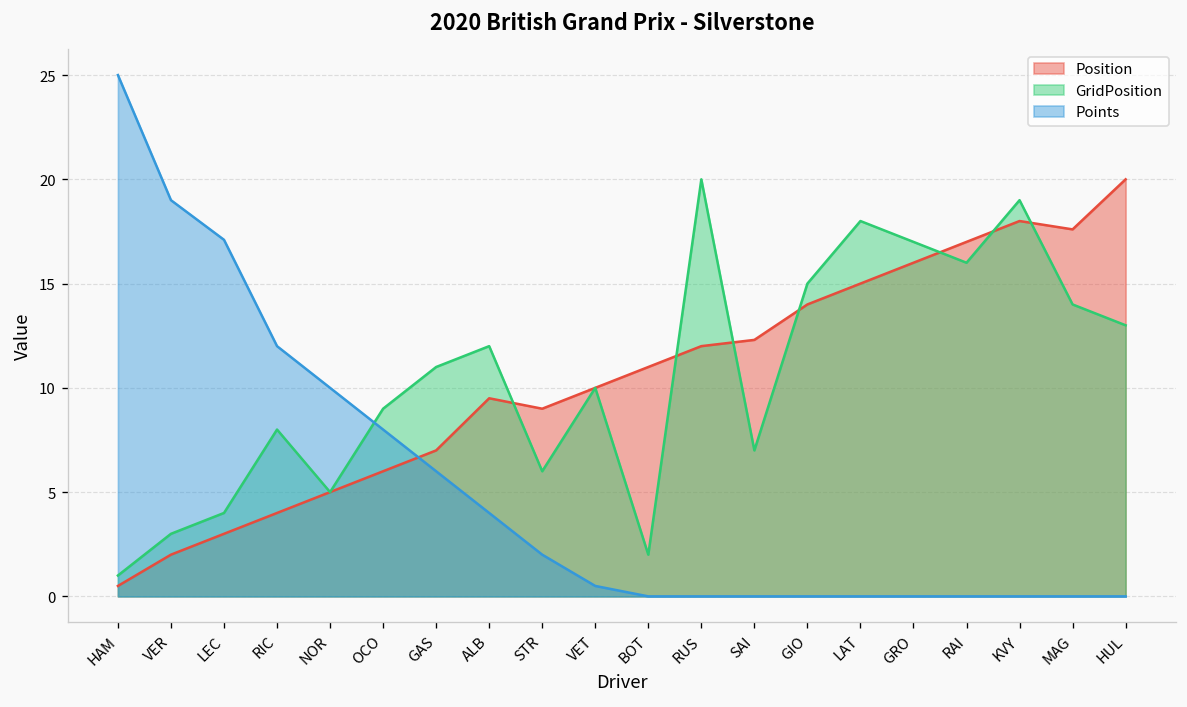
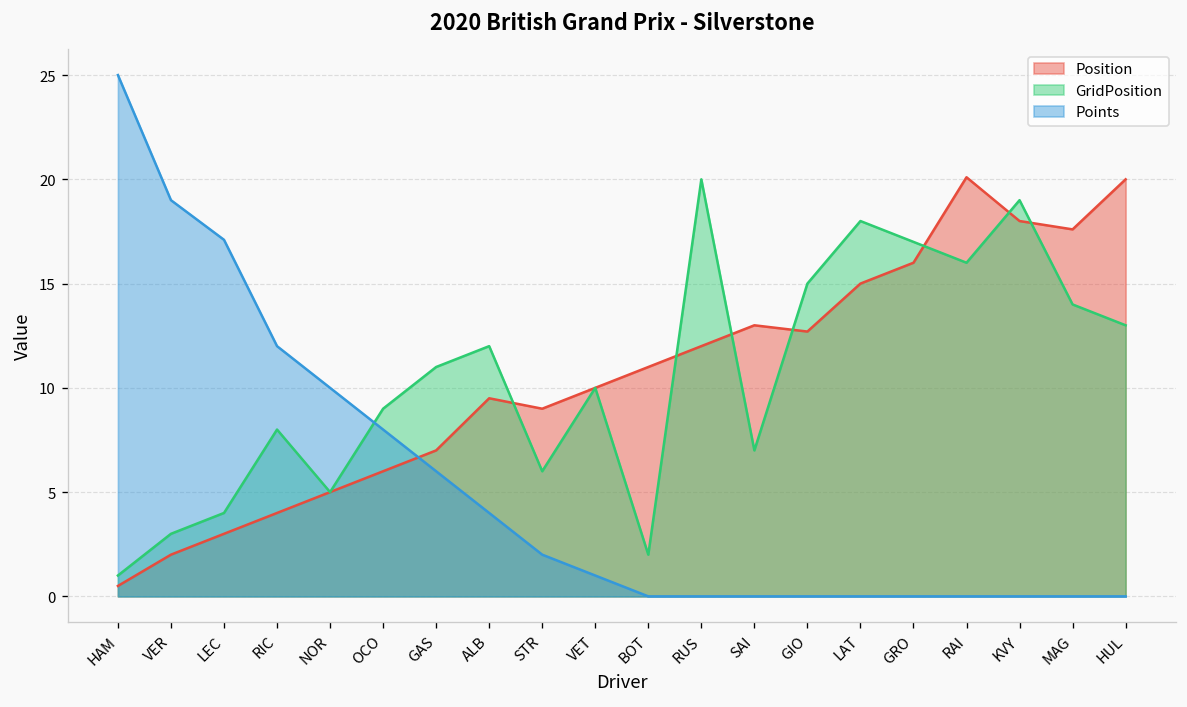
Points, VET: 0.5 -> 1.0
Position, SAI: 12.3 -> 13.0
Position, GIO: 14.0 -> 12.7
Position, RAI: 17.0 -> 20.1
